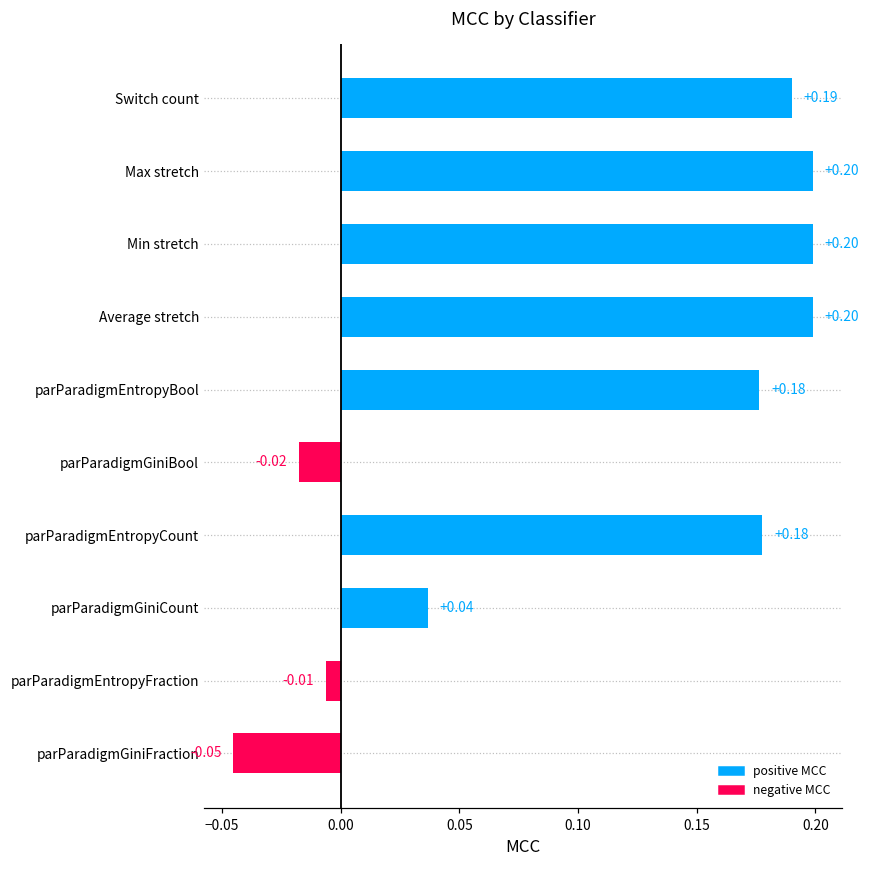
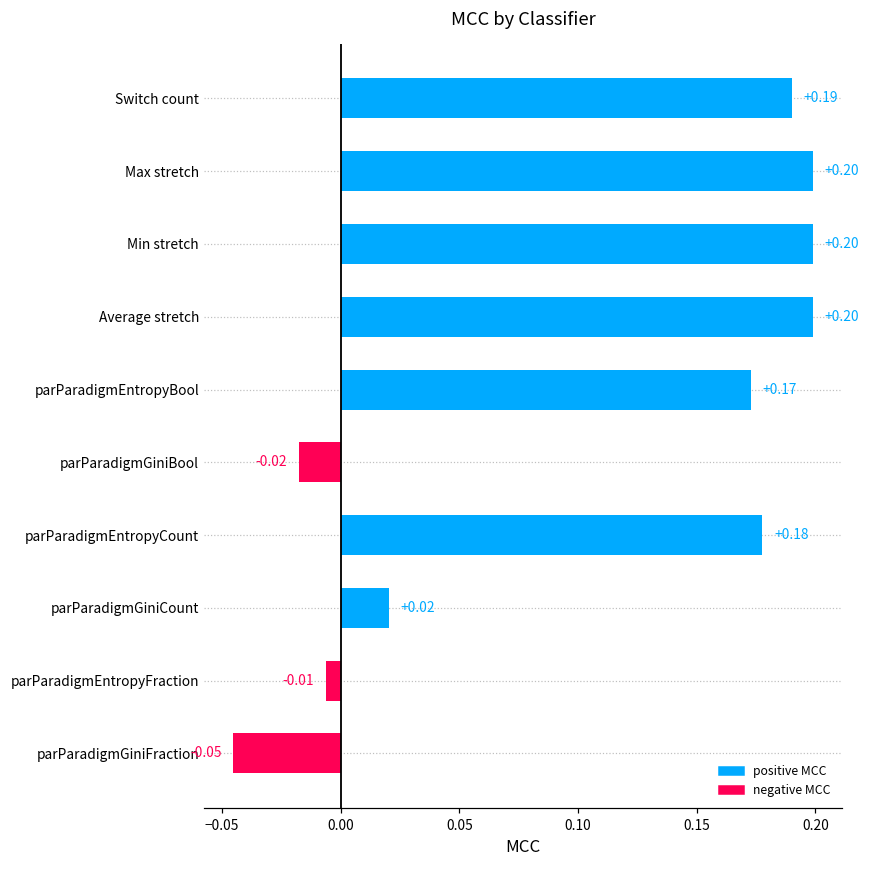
parParadigmEntropyBool: +0.18 -> +0.17
parParadigmGiniCount: +0.04 -> +0.02
